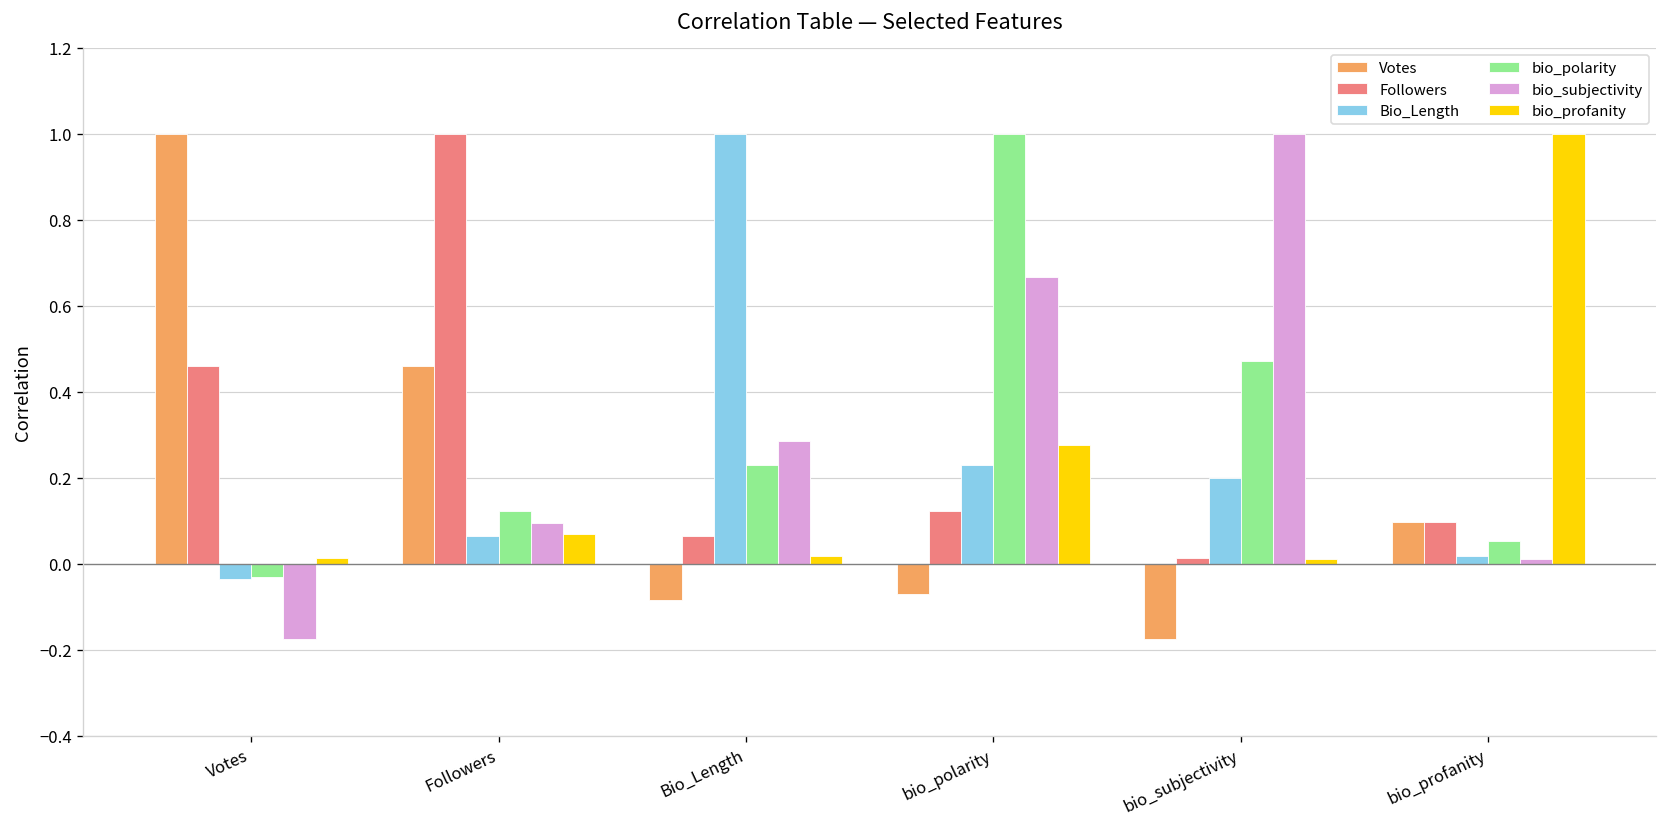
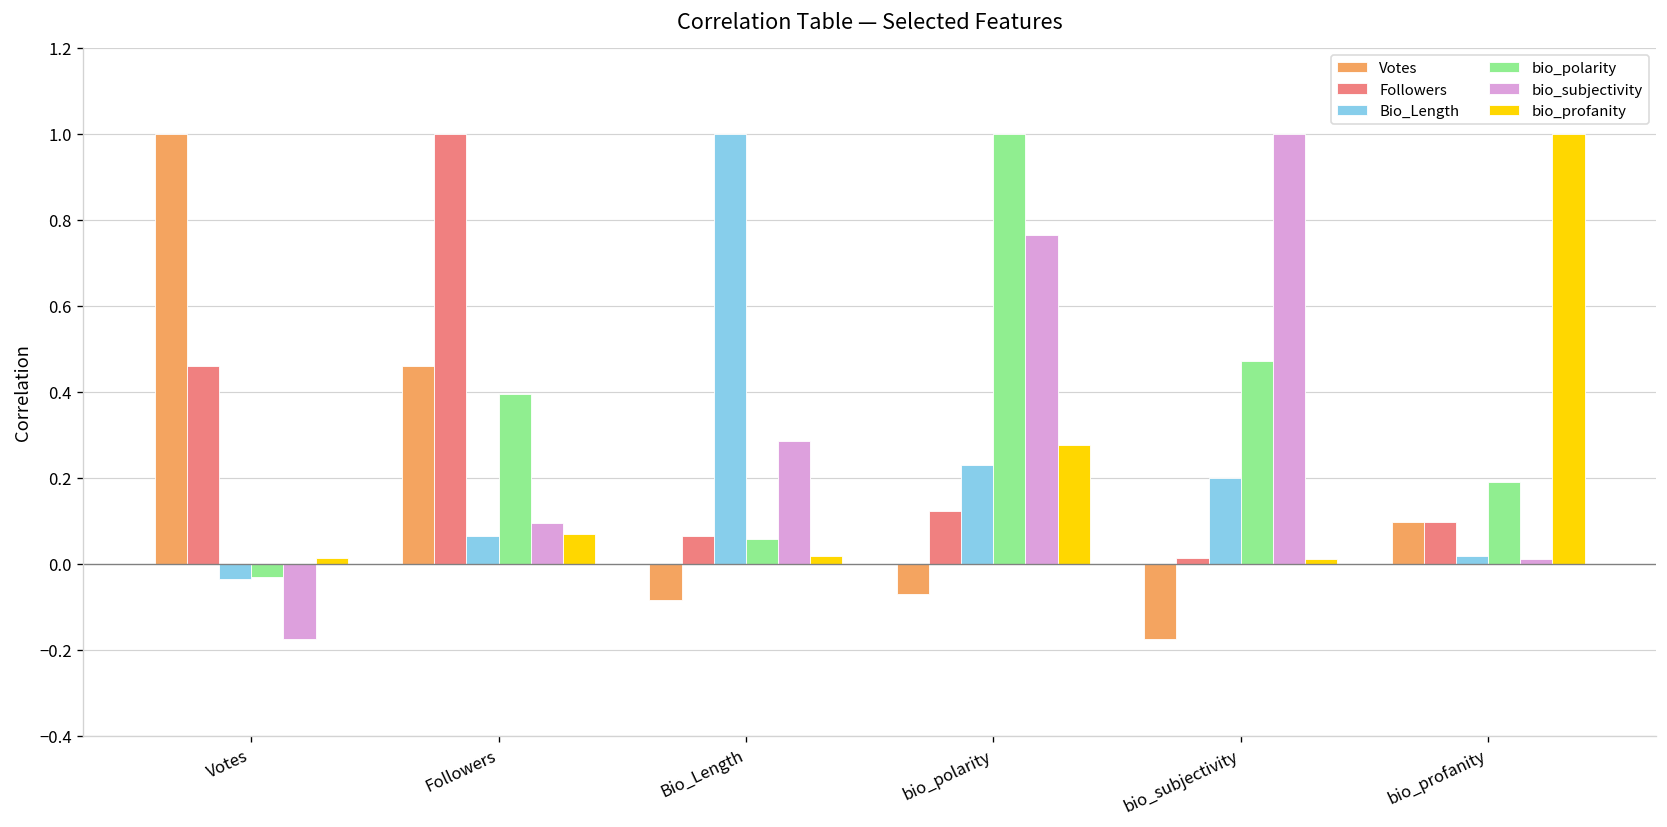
bio_polarity, Followers: 0.12 -> 0.40
bio_polarity, Bio_Length: 0.23 -> 0.06
bio_subjectivity, bio_polarity: 0.67 -> 0.76
bio_polarity, bio_profanity: 0.05 -> 0.19
